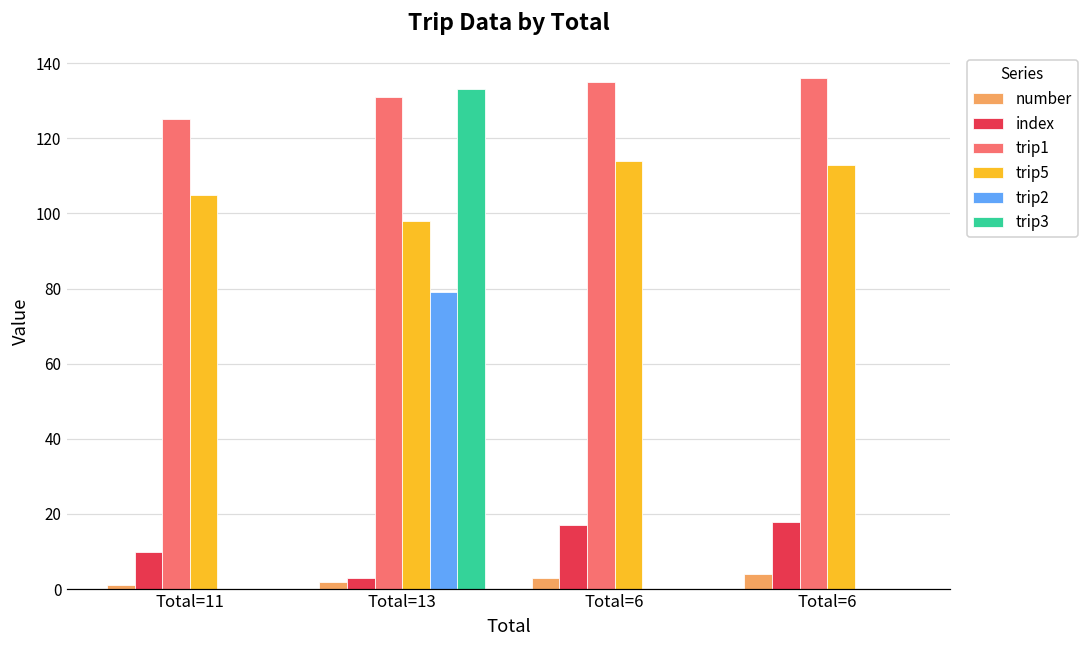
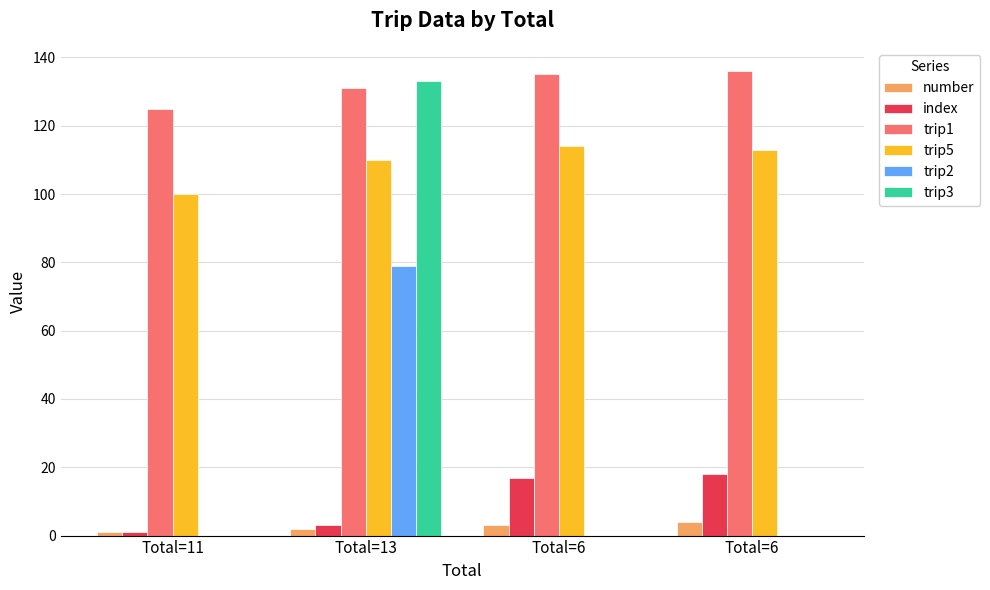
index, Total=11: 10 -> 1
trip5, Total=11: 105 -> 100
trip5, Total=13: 98 -> 110
